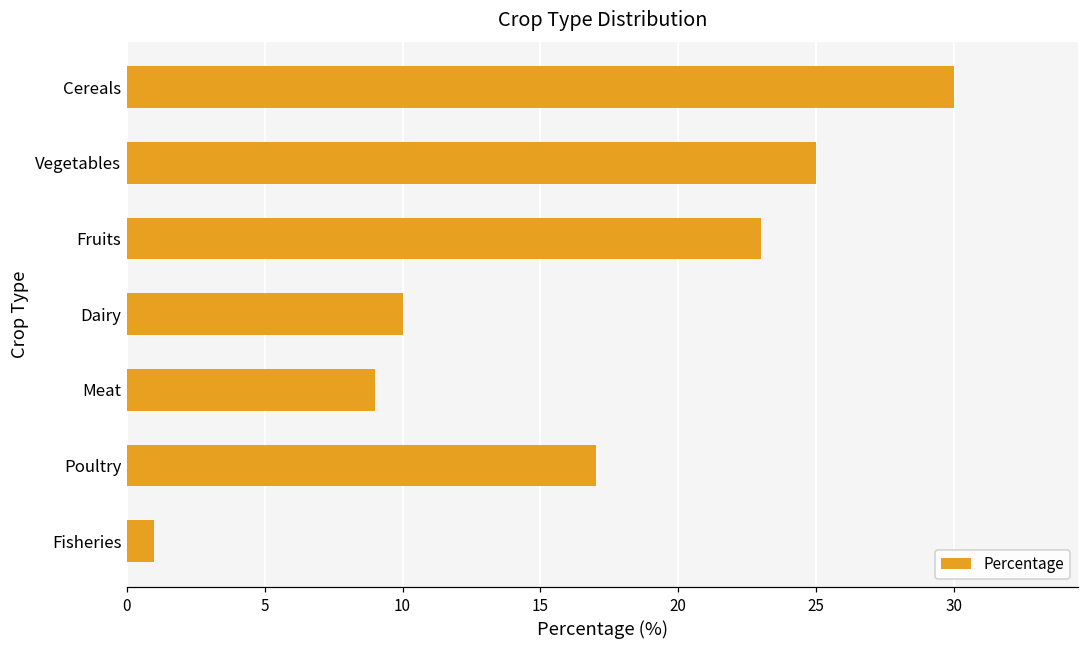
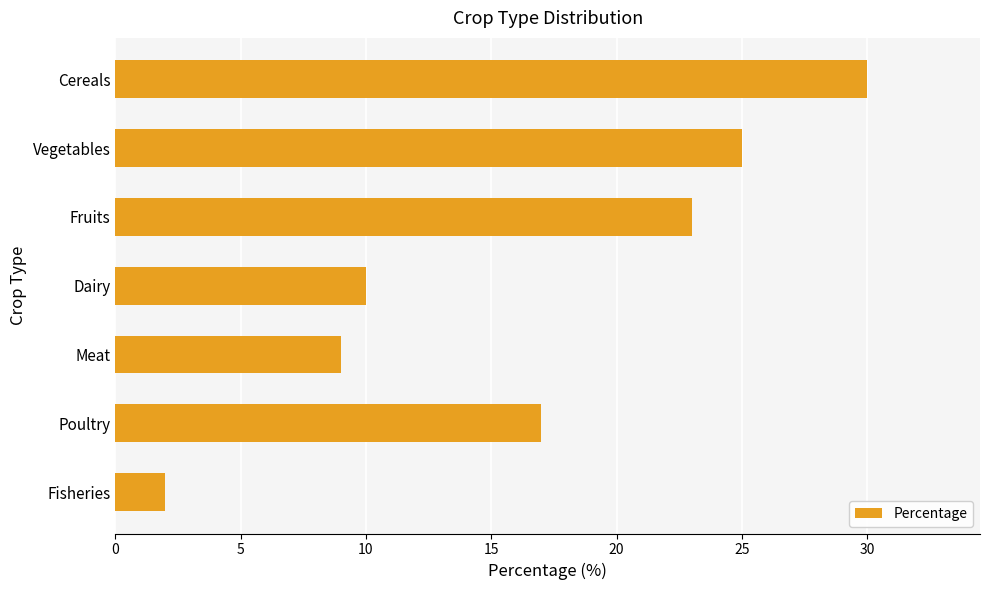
Fisheries: 1 -> 2
